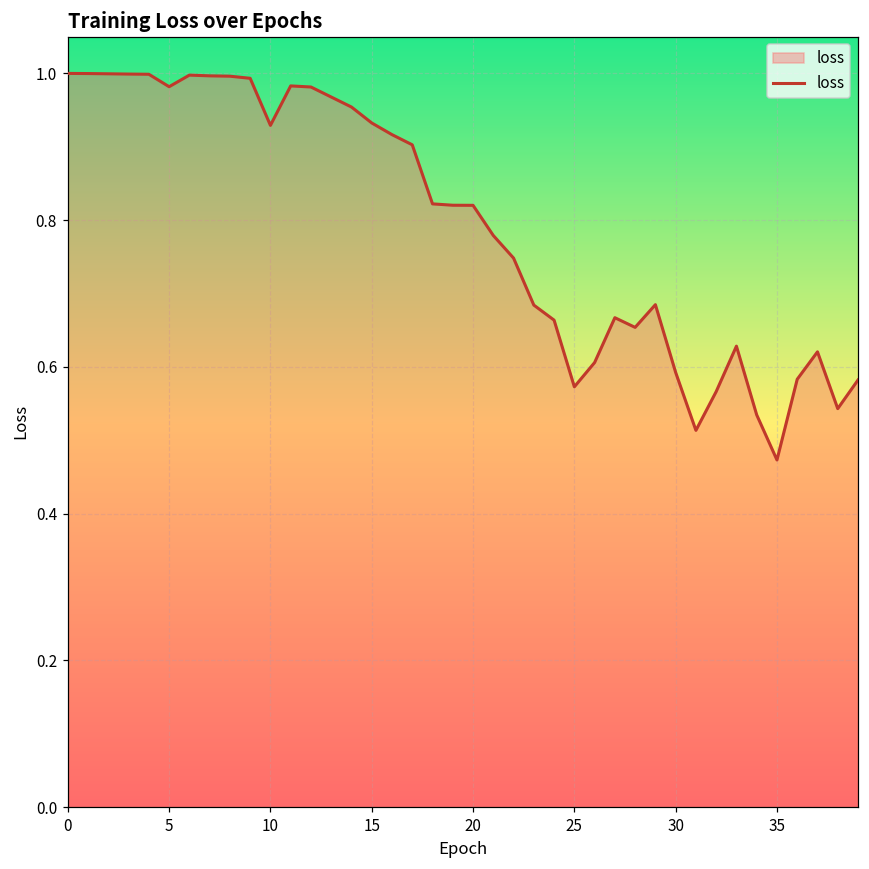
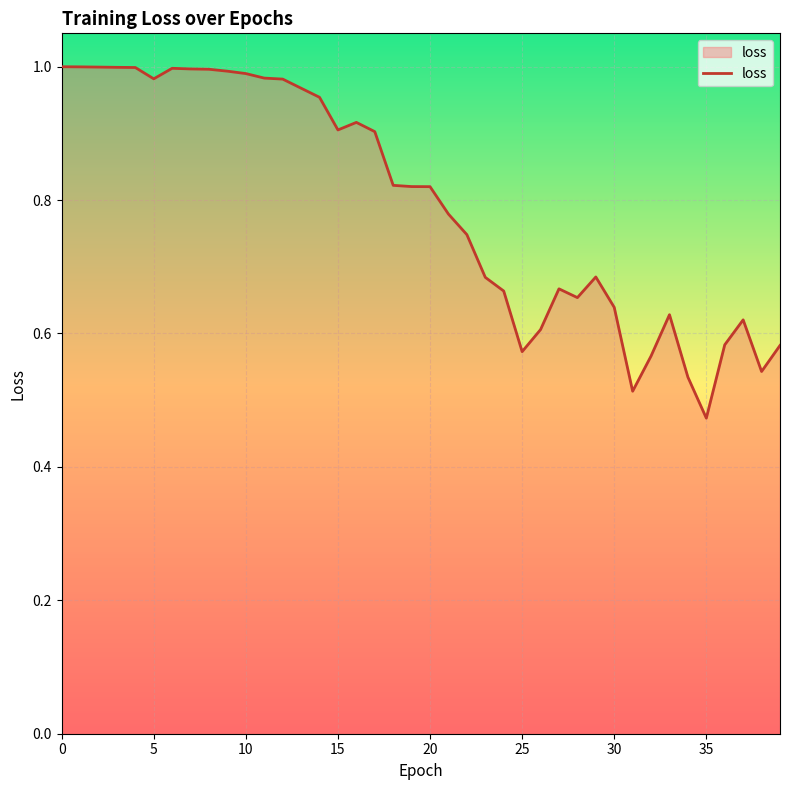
10: 0.93 -> 0.99
15: 0.93 -> 0.91
30: 0.59 -> 0.64
